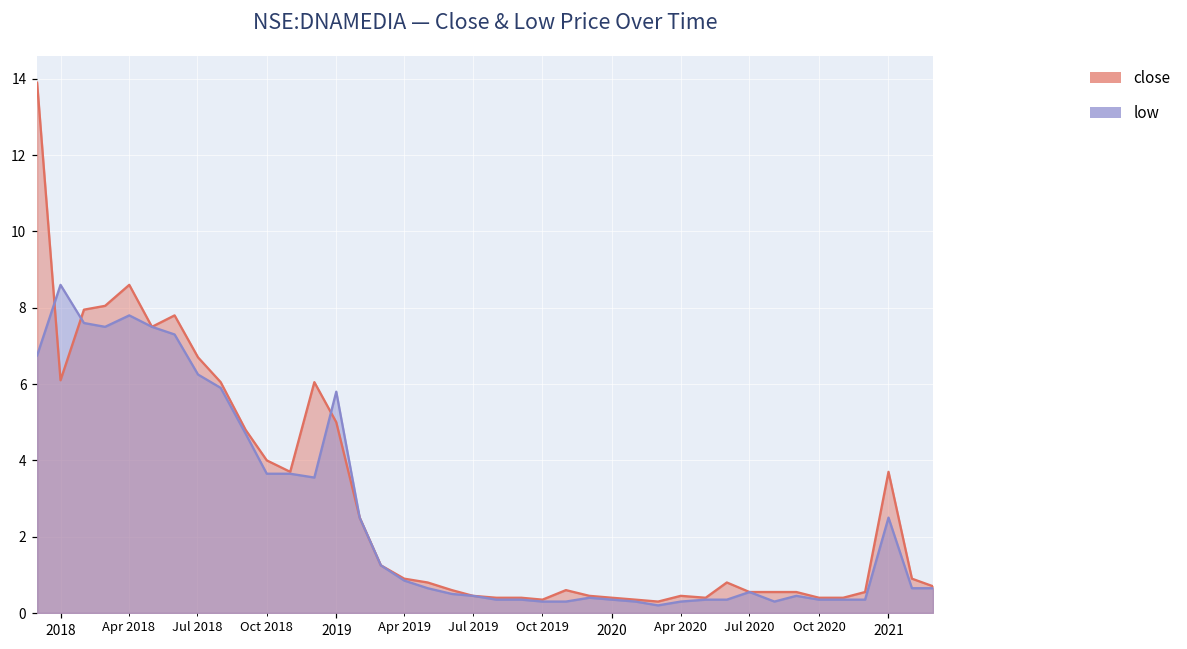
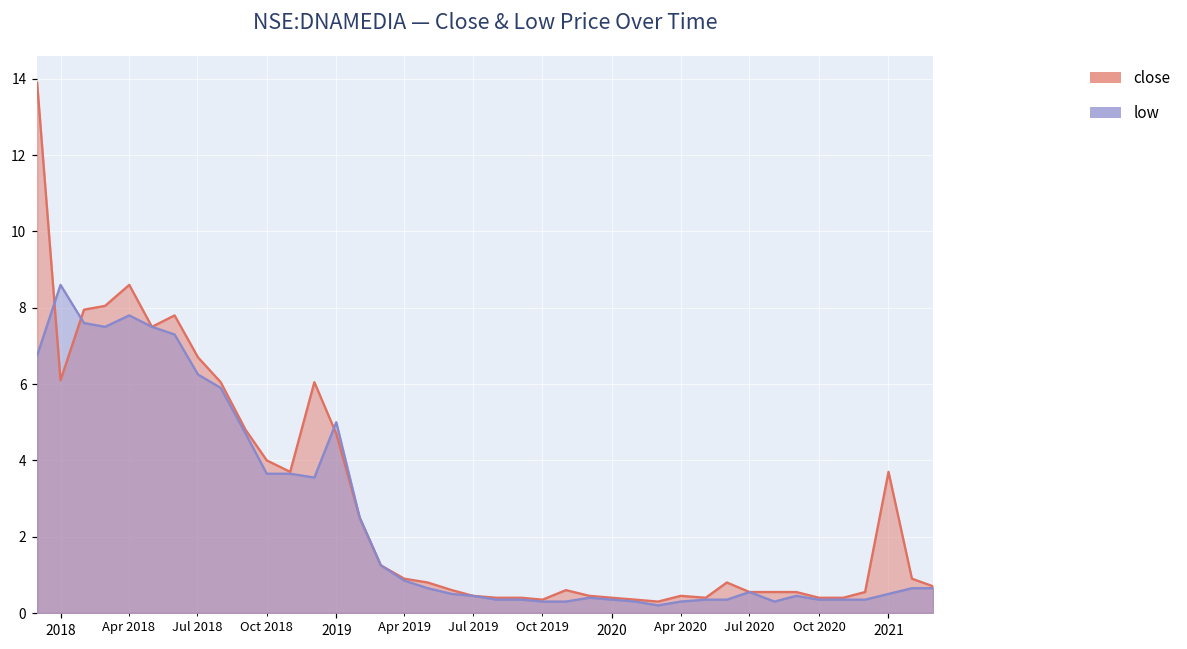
close, 2019: 5.0 -> 4.7
low, 2019: 5.8 -> 5.0
low, 2021: 2.5 -> 0.5
